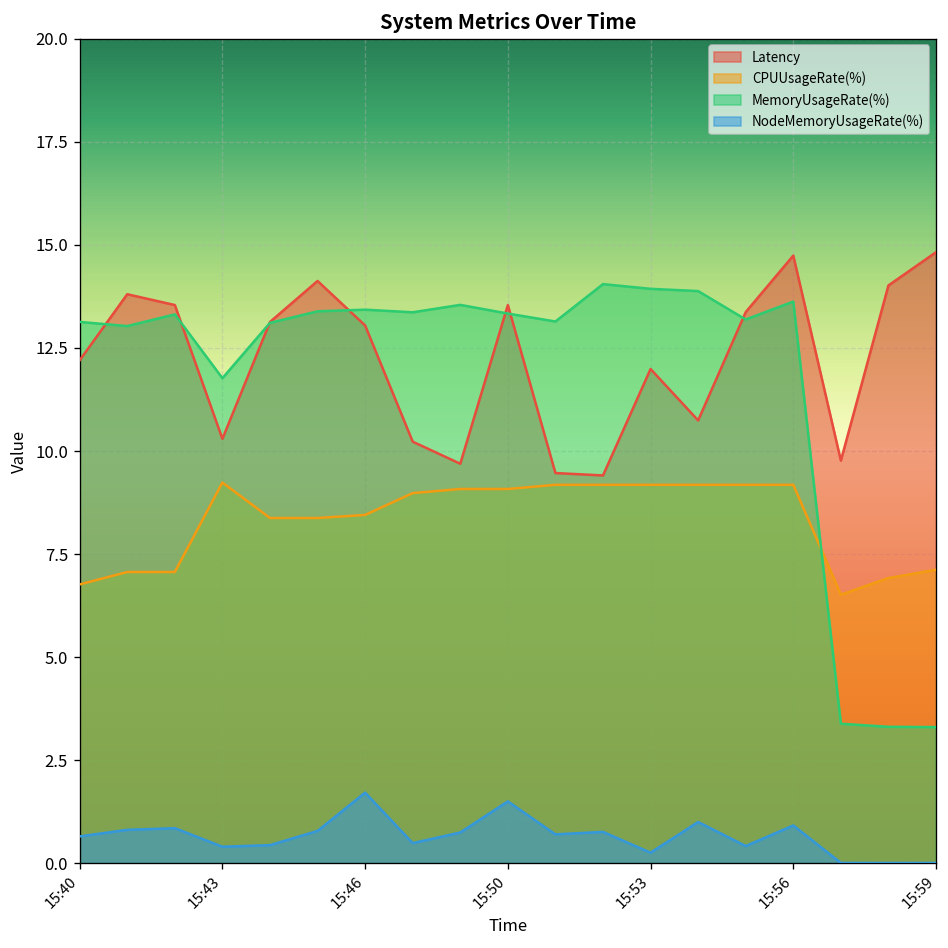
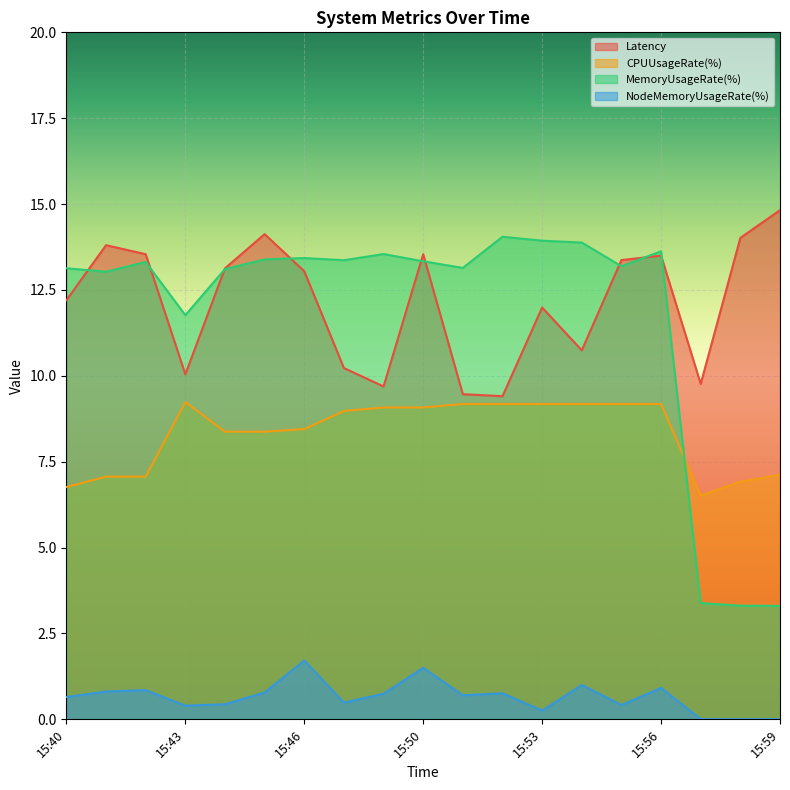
Latency, 15:43: 10.3 -> 10.0
Latency, 15:56: 14.7 -> 13.5
